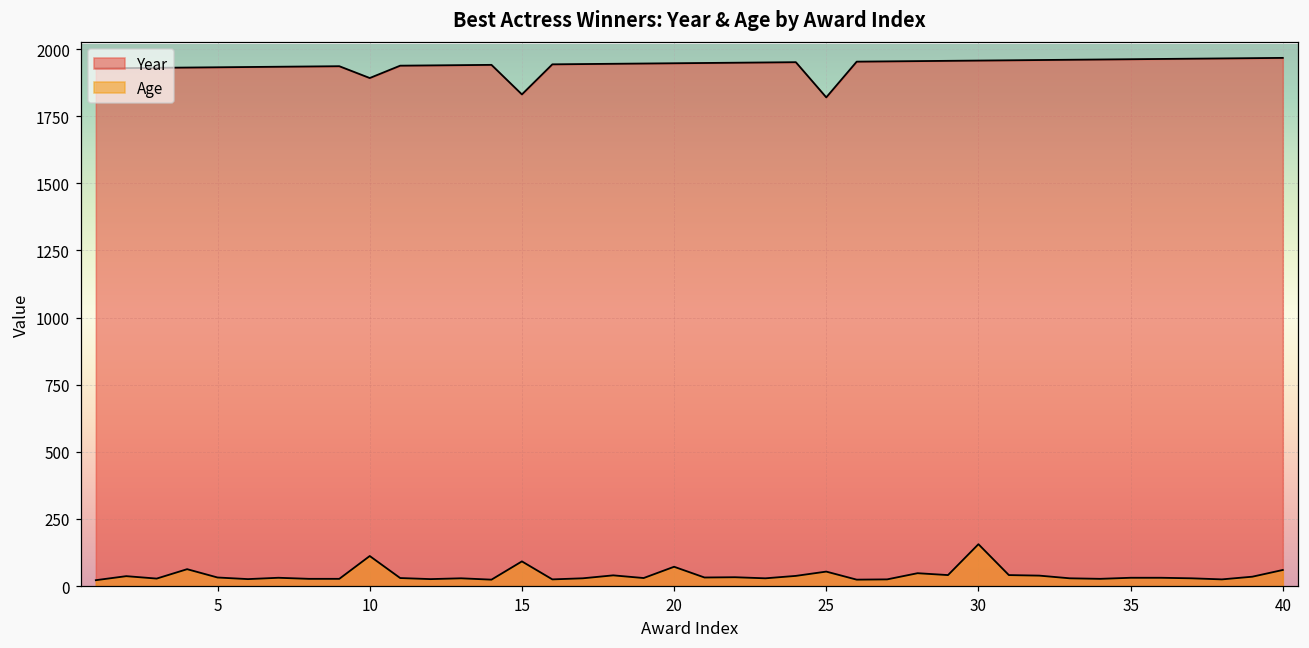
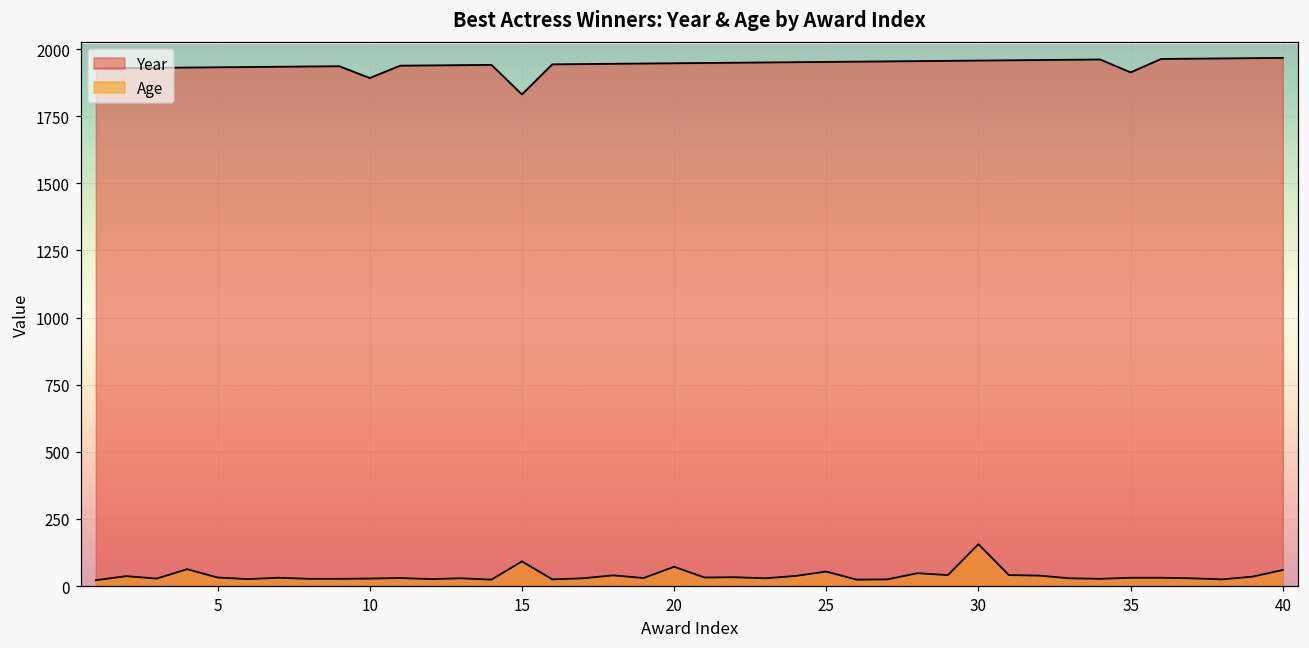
Age, 10: 110 -> 30
Year, 25: 1820 -> 1950
Year, 35: 1960 -> 1910
